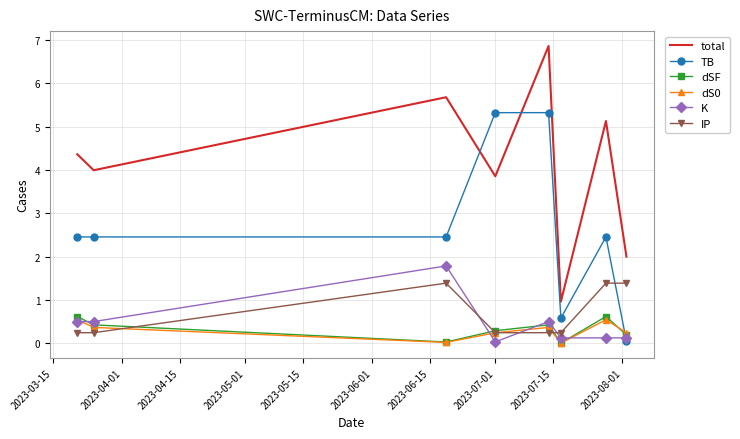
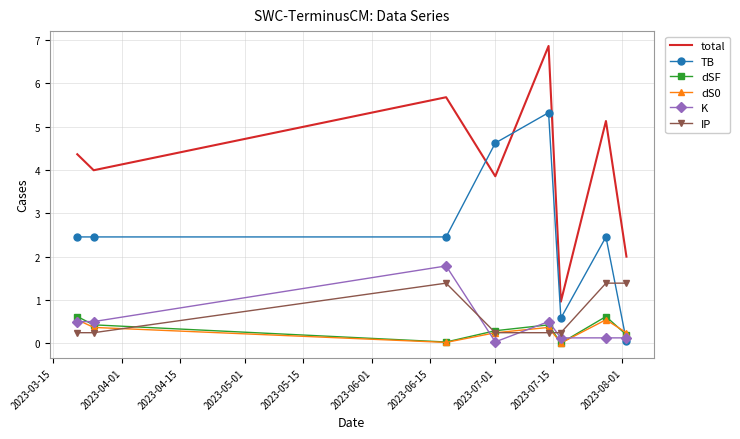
TB, 2023-07-01: 5.3 -> 4.6
